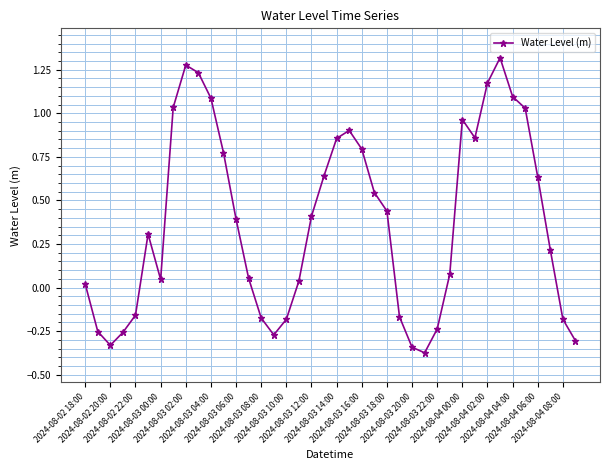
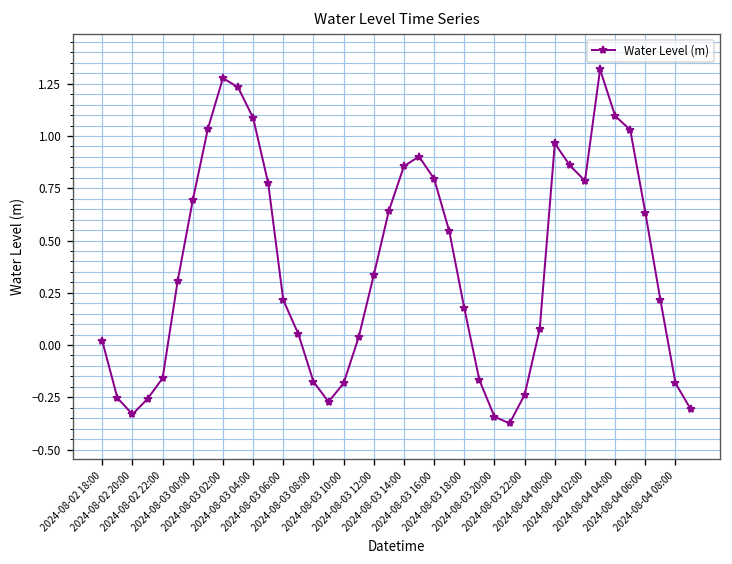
2024-08-03 00:00: 0.05 -> 0.69
2024-08-03 06:00: 0.39 -> 0.21
2024-08-03 12:00: 0.41 -> 0.33
2024-08-03 18:00: 0.44 -> 0.18
2024-08-04 02:00: 1.17 -> 0.79
